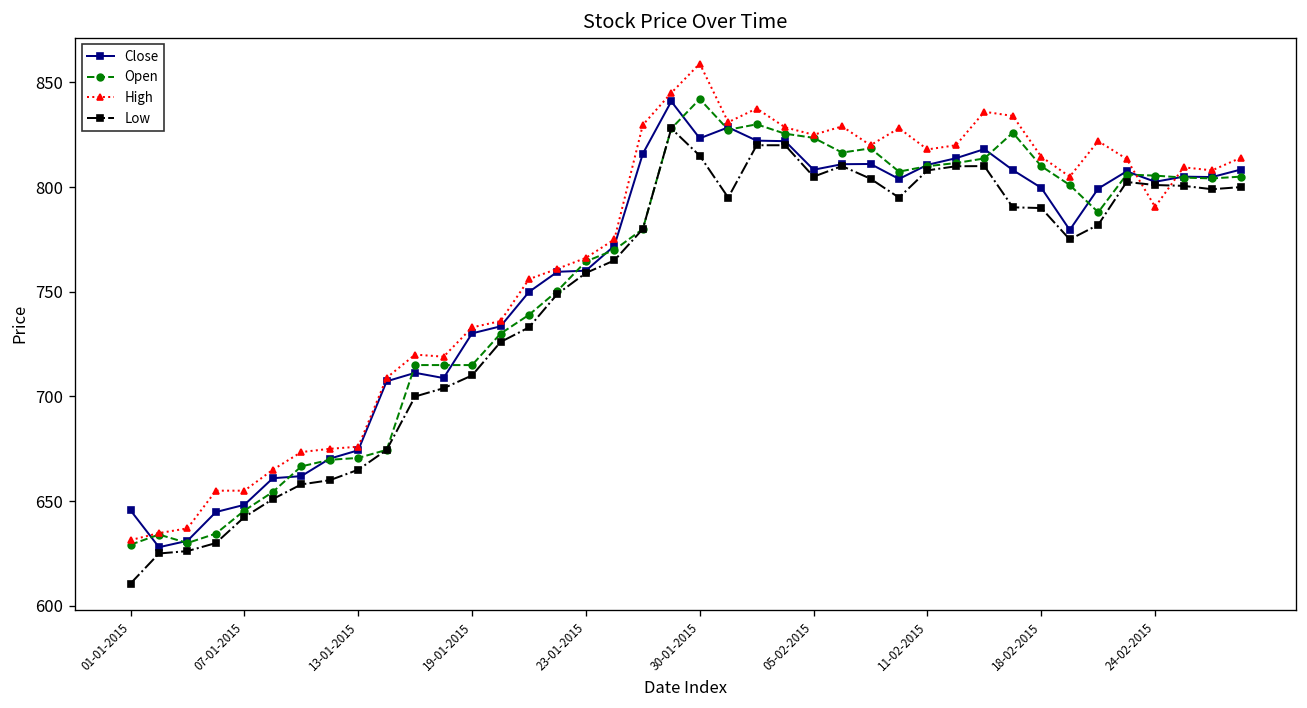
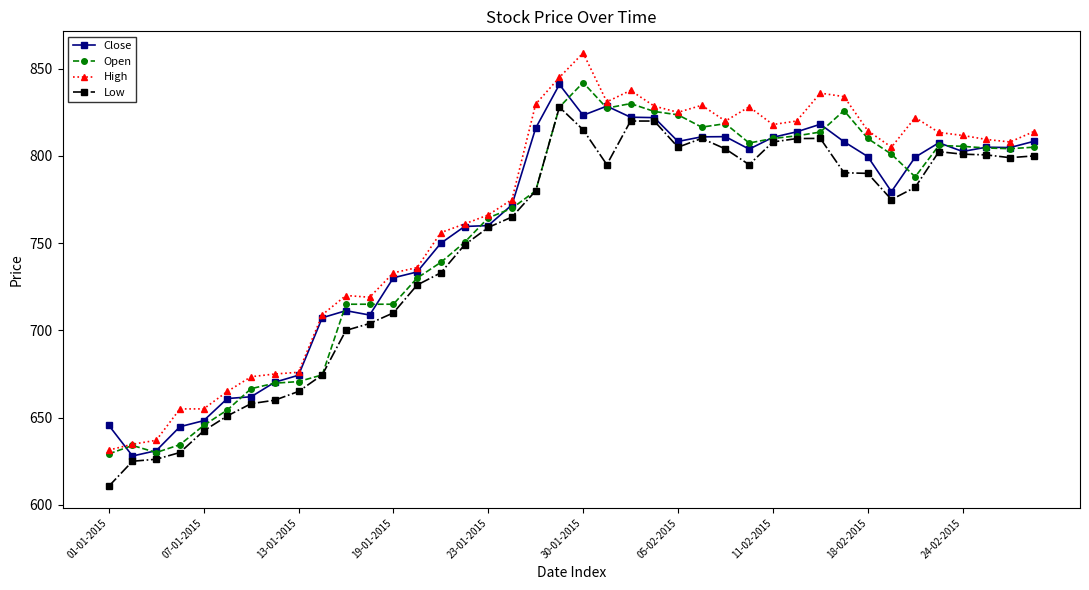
High, 24-02-2015: 791 -> 812
